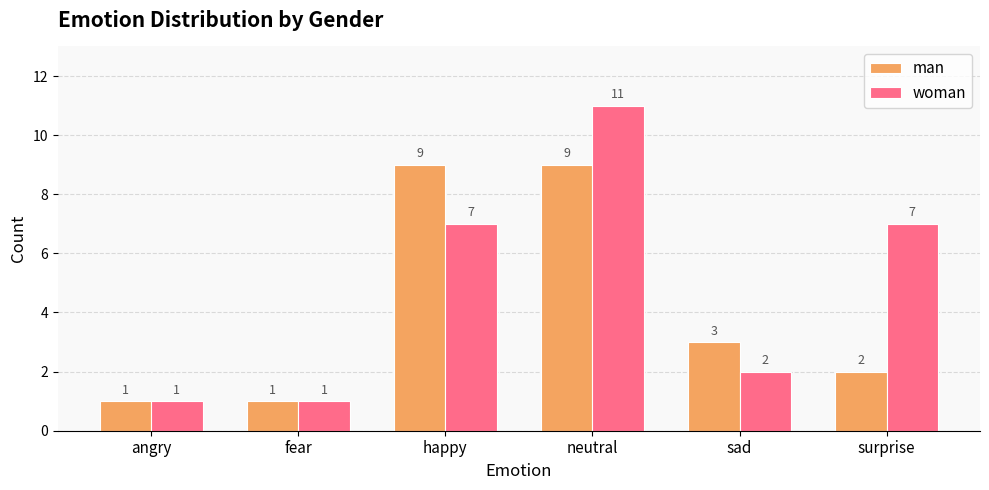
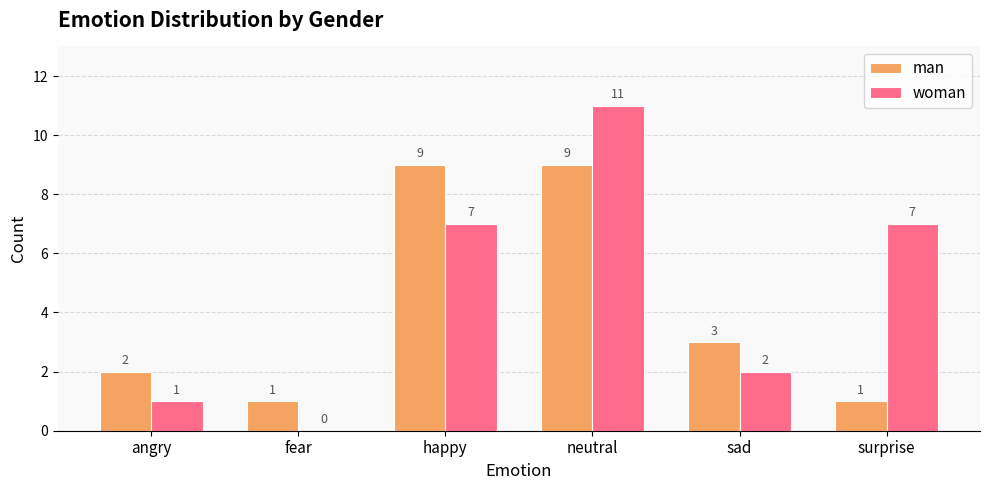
man, angry: 1 -> 2
woman, fear: 1 -> 0
man, surprise: 2 -> 1
